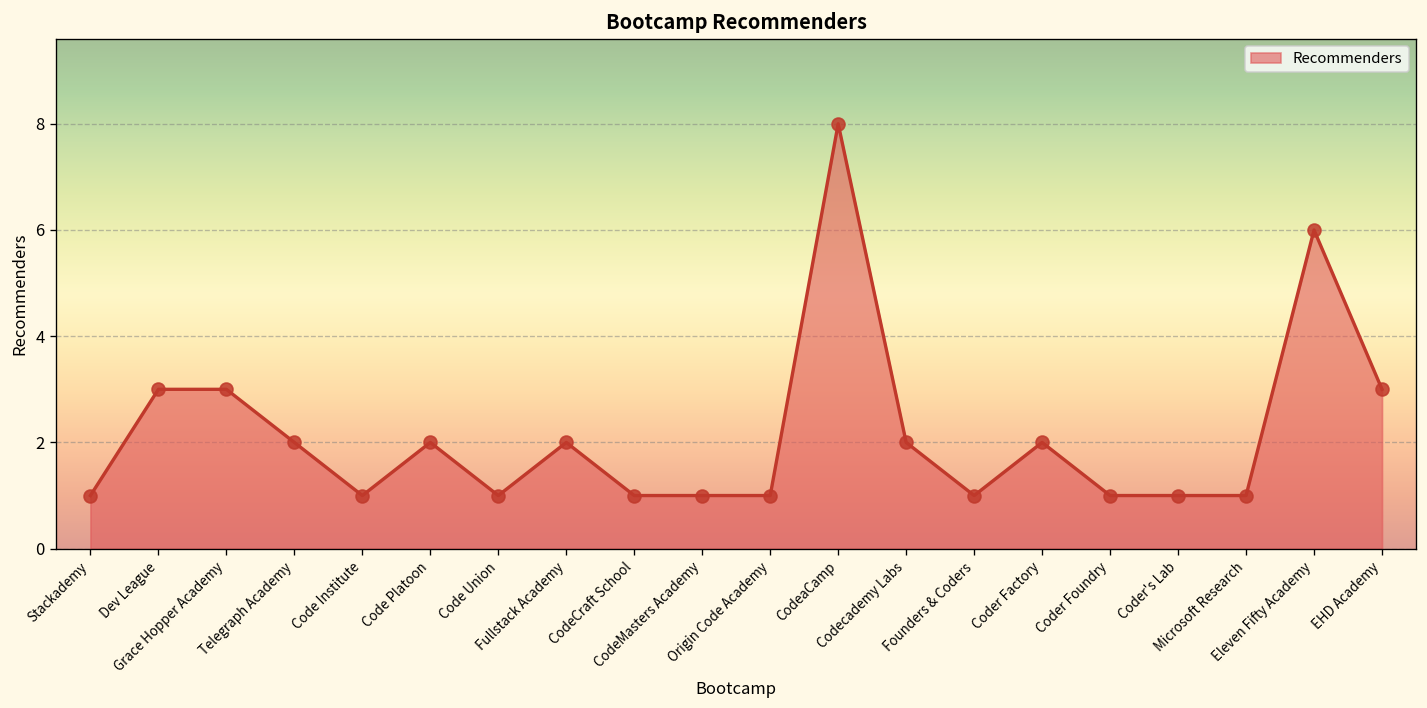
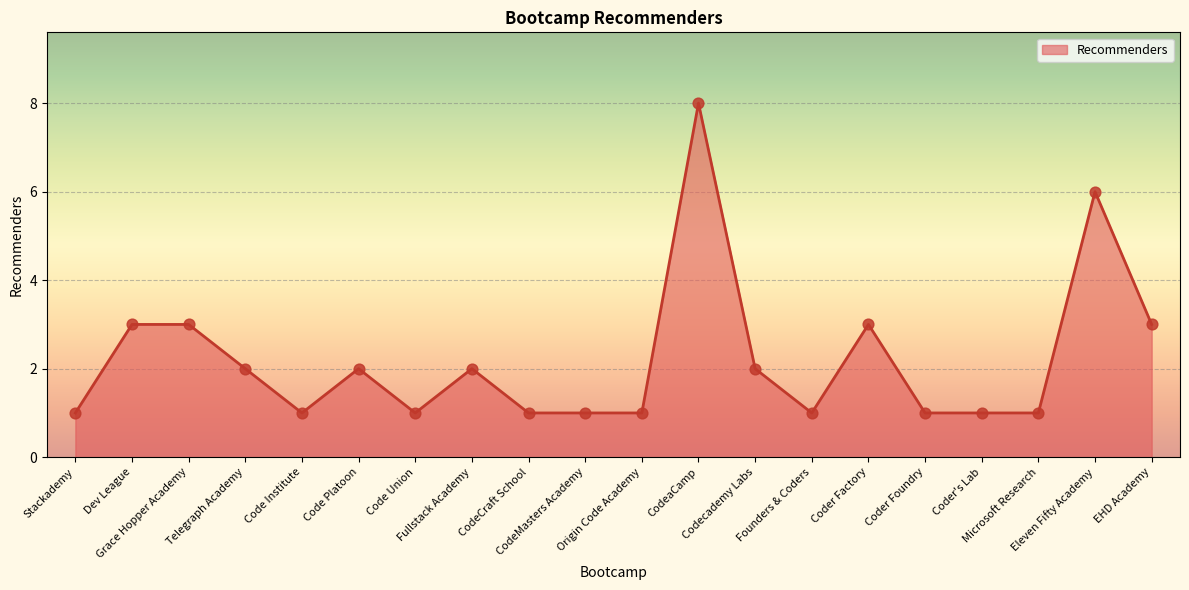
Coder Factory: 2 -> 3
